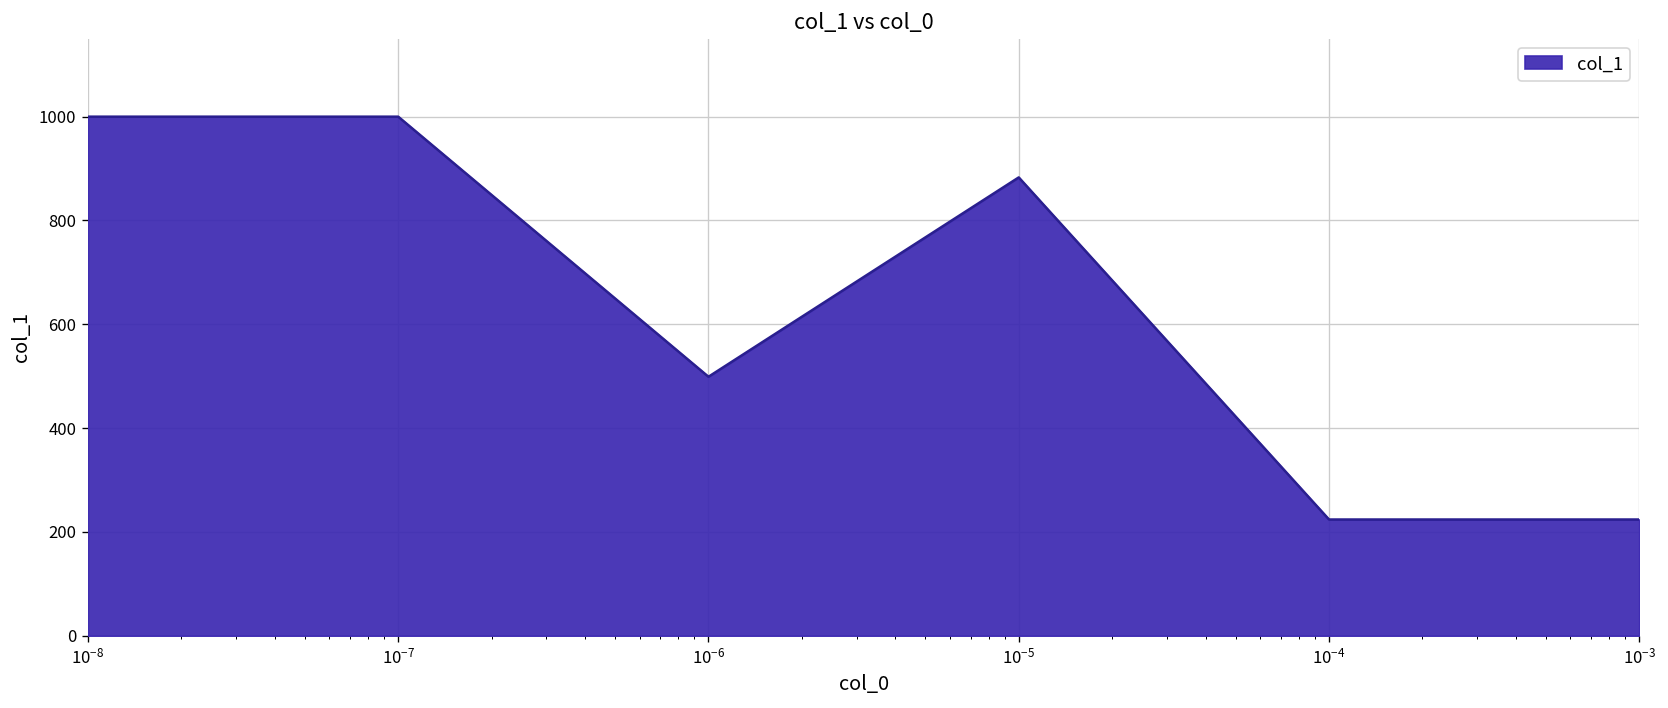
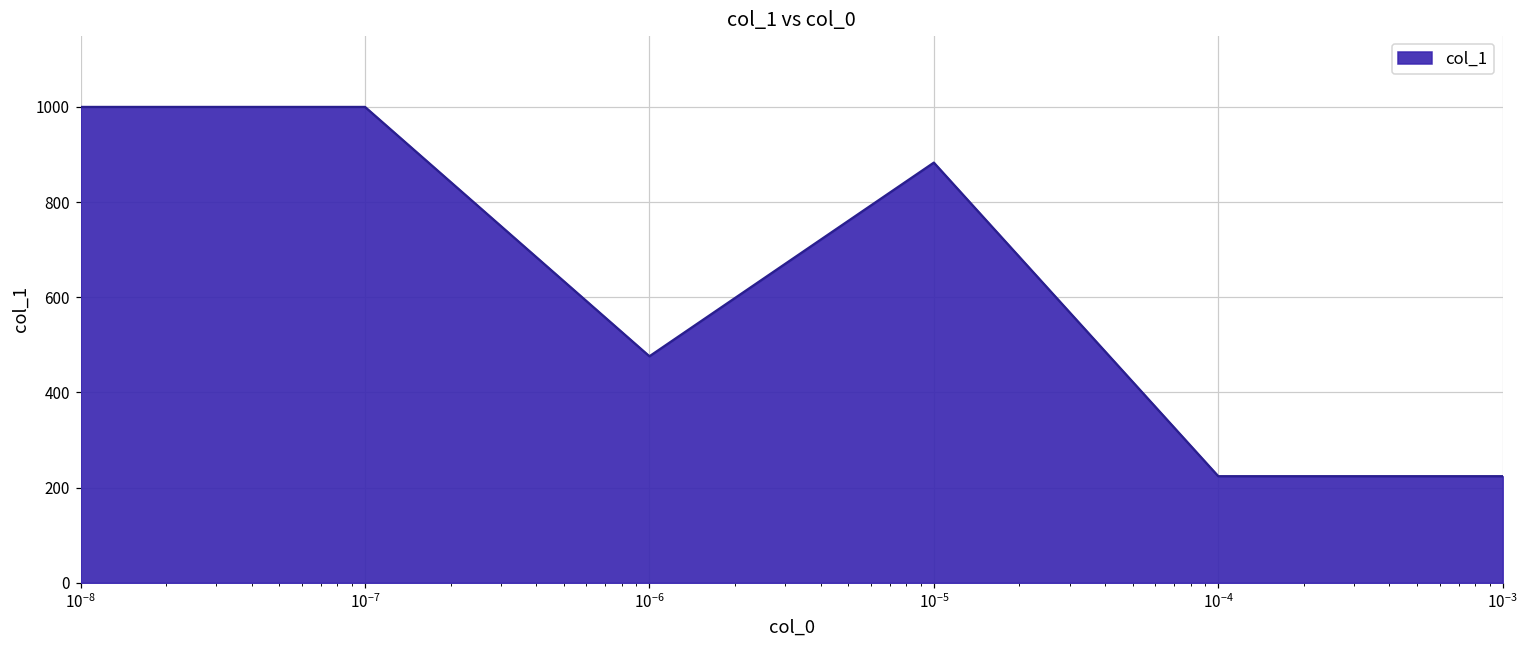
10^-6: 500 -> 480
